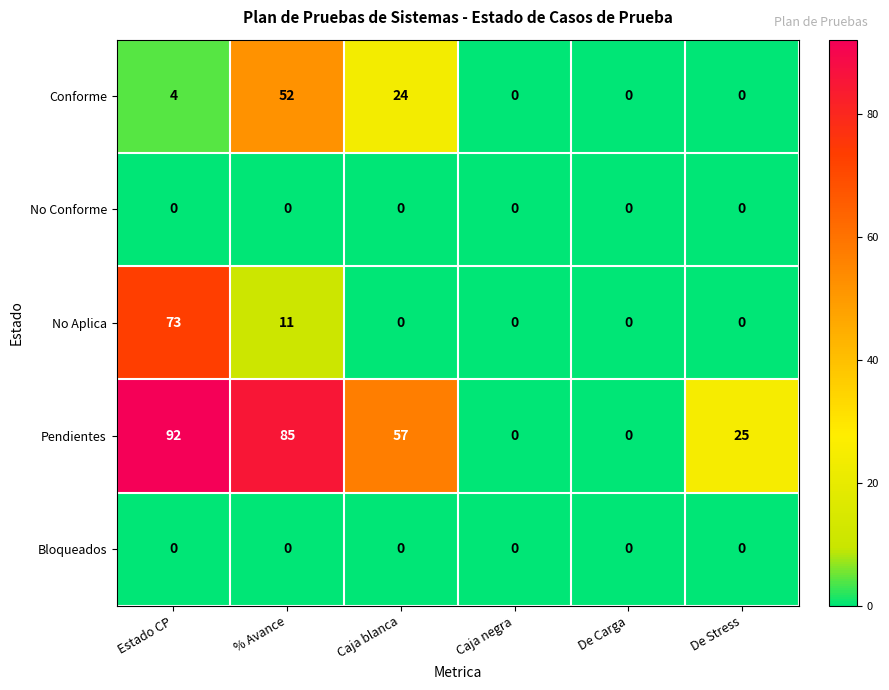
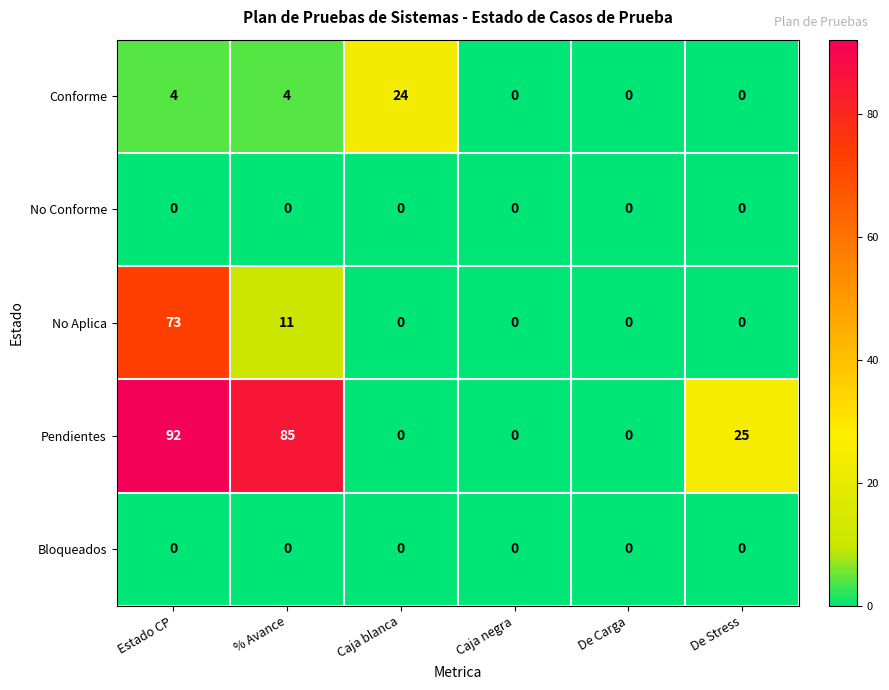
Conforme, % Avance: 52 -> 4
Pendientes, Caja blanca: 57 -> 0
